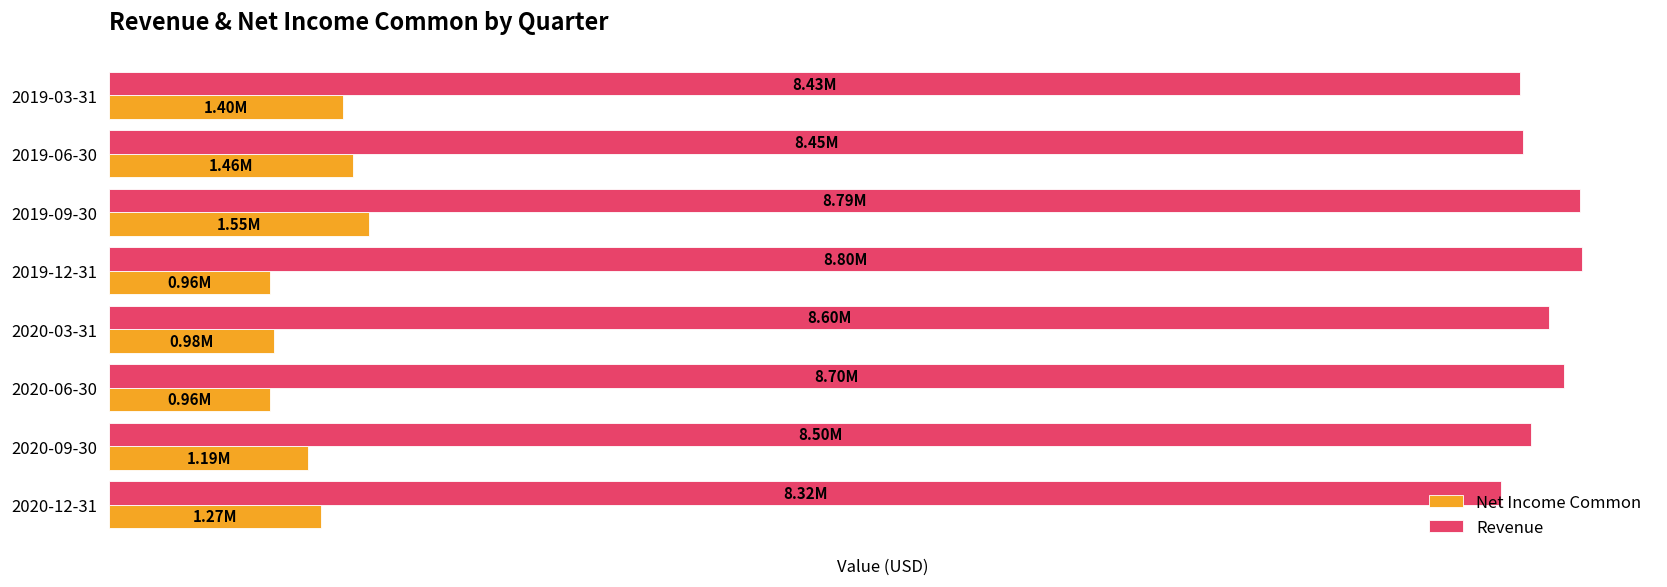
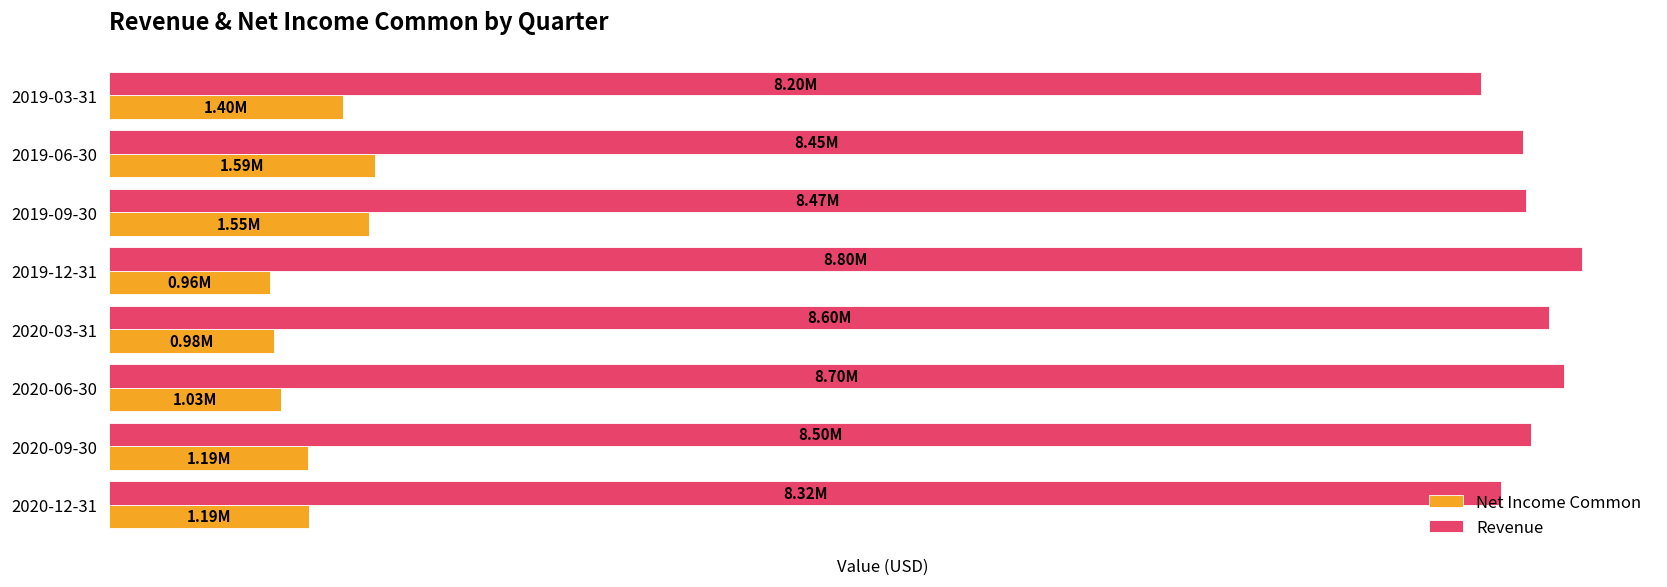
Revenue, 2019-03-31: 8.43M -> 8.20M
Net Income Common, 2019-06-30: 1.46M -> 1.59M
Revenue, 2019-09-30: 8.79M -> 8.47M
Net Income Common, 2020-06-30: 0.96M -> 1.03M
Net Income Common, 2020-12-31: 1.27M -> 1.19M
